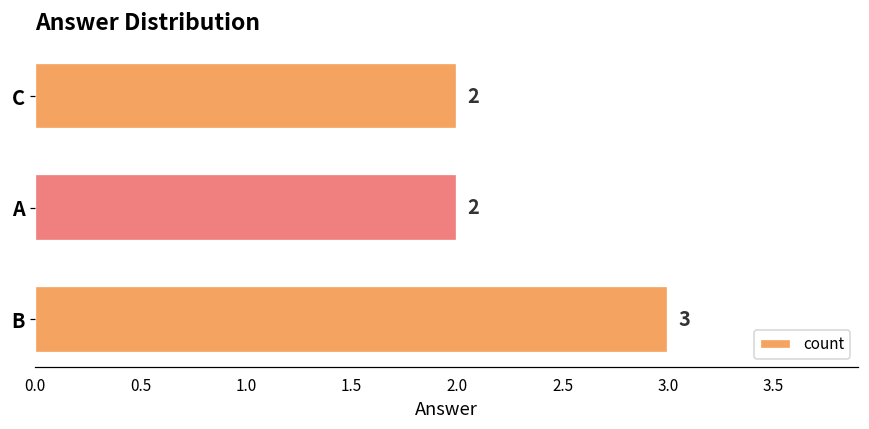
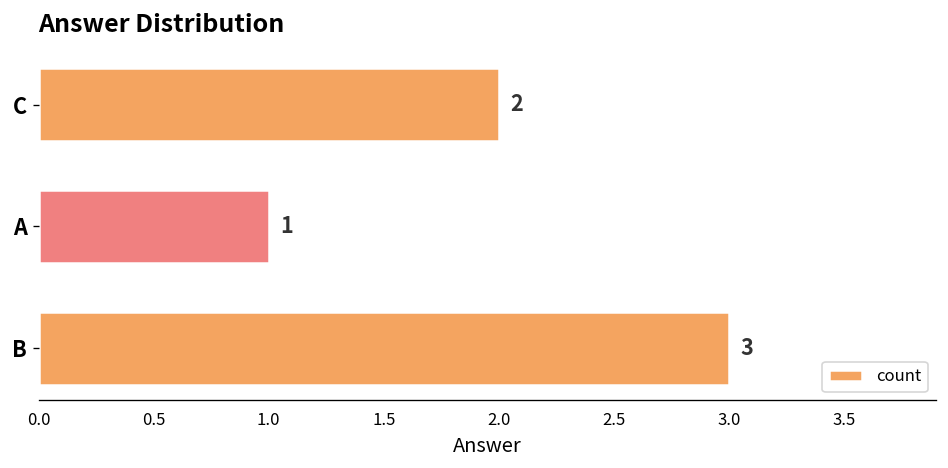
A: 2 -> 1
